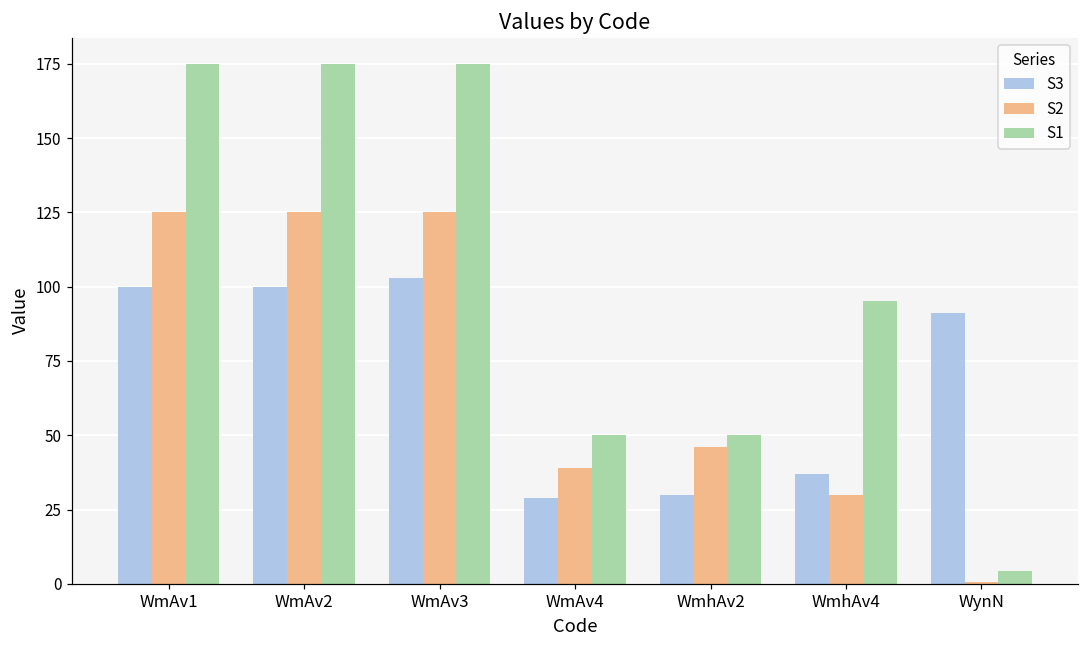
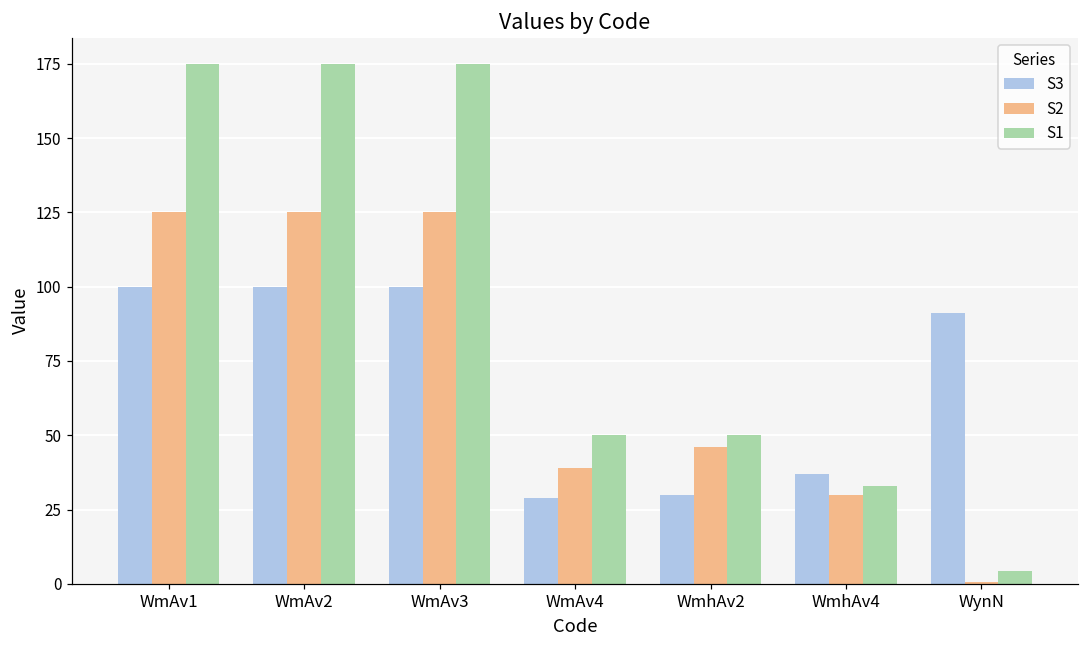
S3, WmAv3: 103 -> 100
S1, WmhAv4: 95 -> 33
